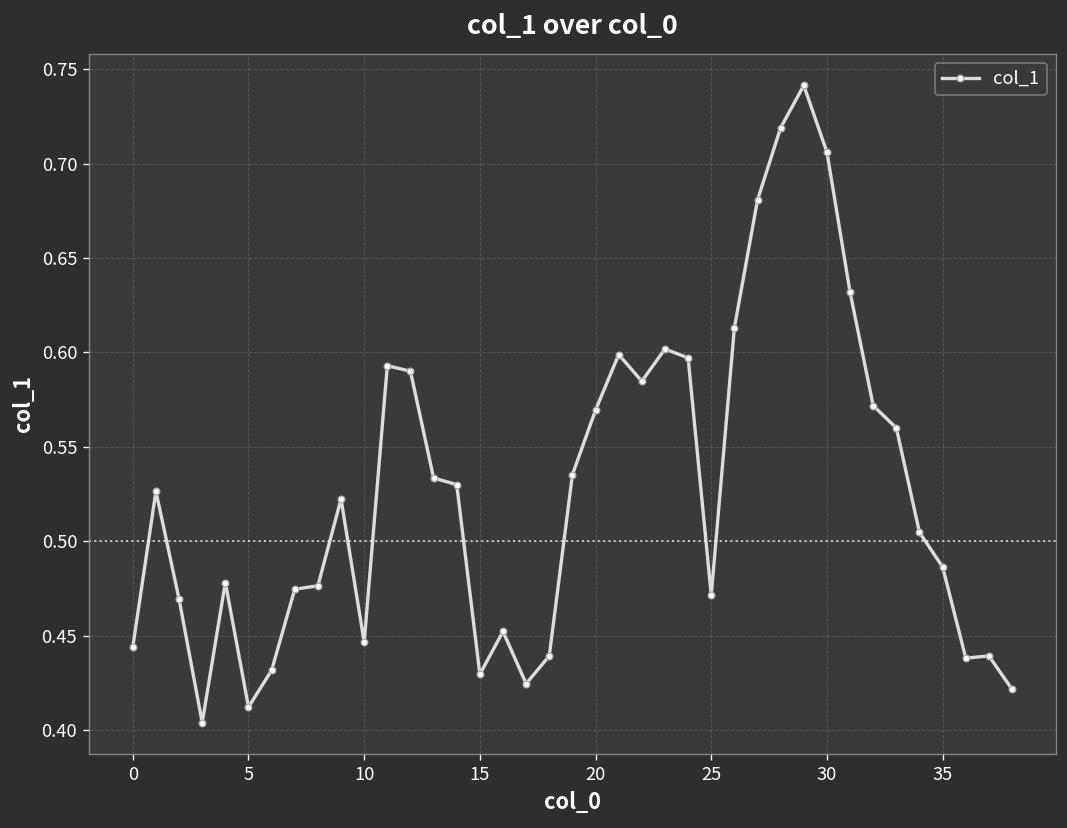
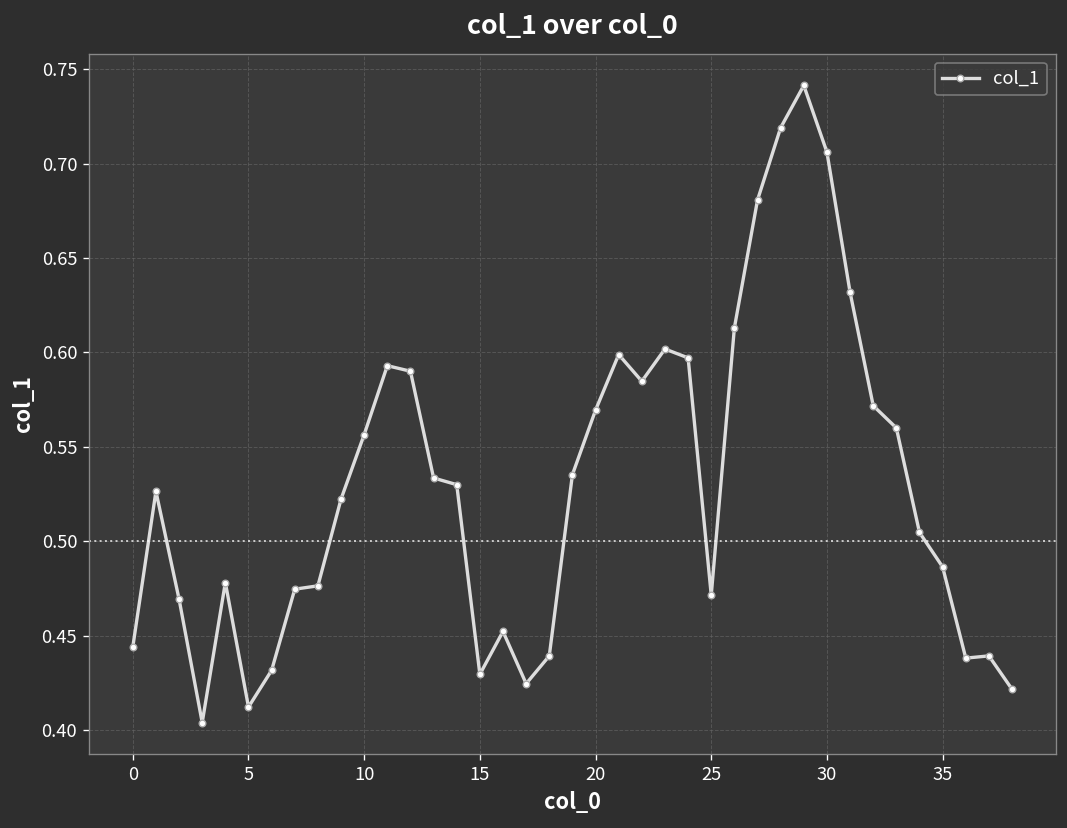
10: 0.447 -> 0.556
